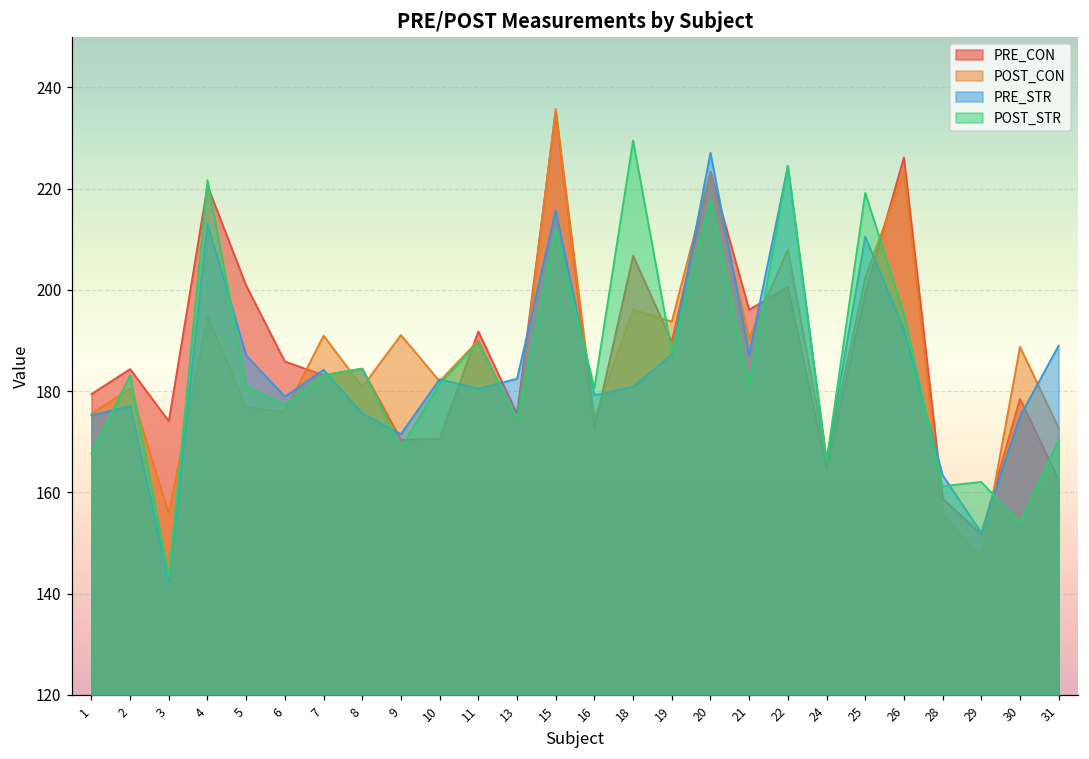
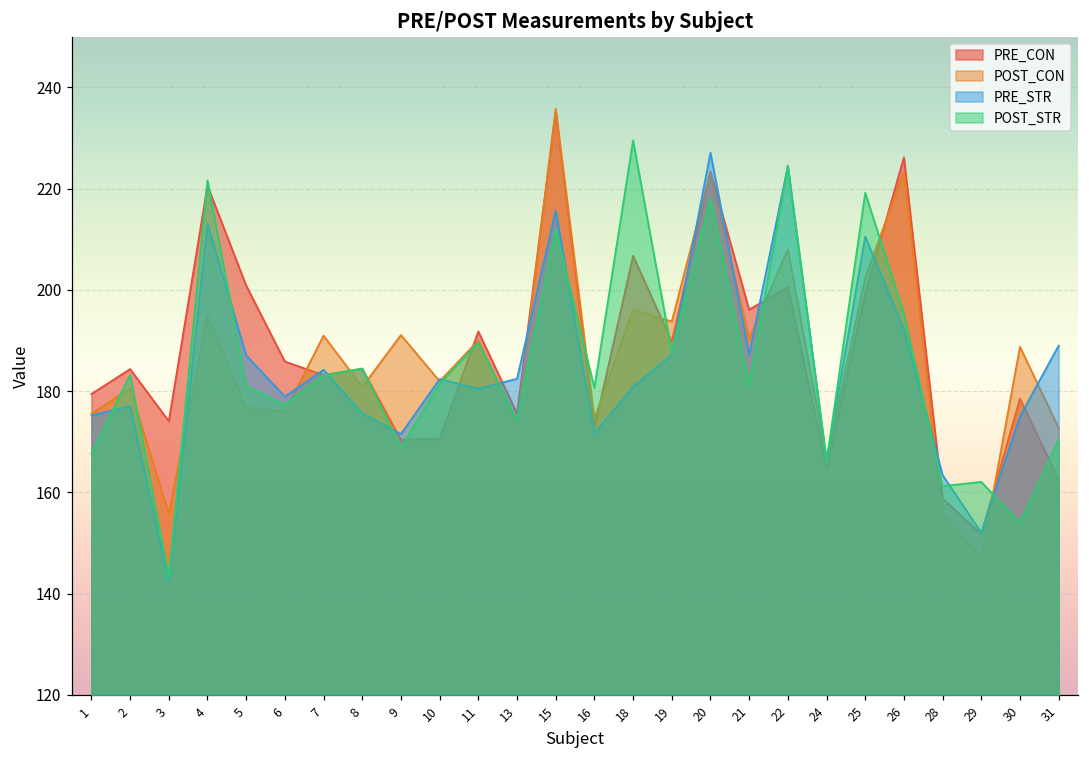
PRE_STR, 16: 179 -> 172
